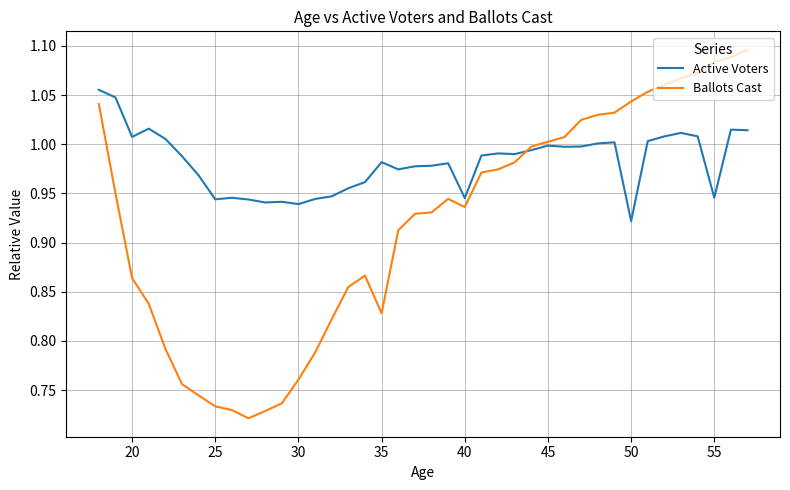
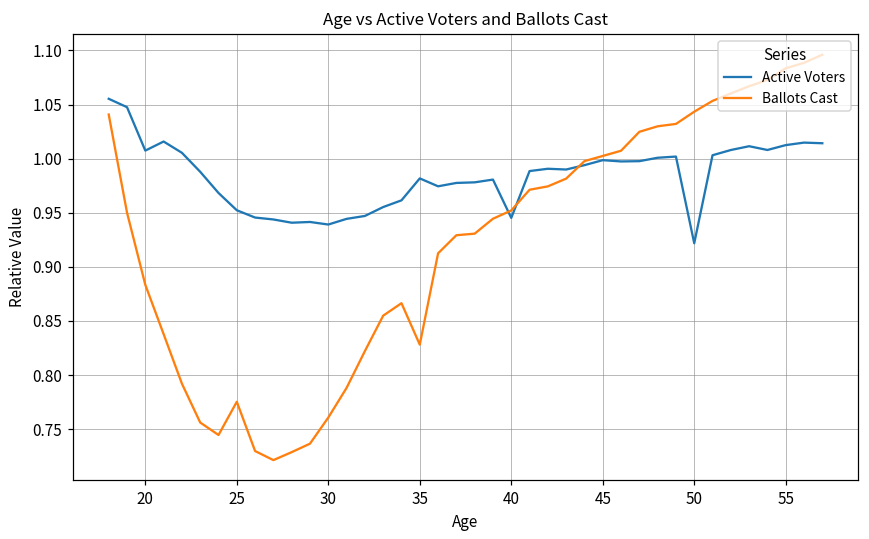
Ballots Cast, 20: 0.86 -> 0.88
Active Voters, 25: 0.94 -> 0.95
Ballots Cast, 25: 0.73 -> 0.78
Ballots Cast, 40: 0.94 -> 0.95
Active Voters, 55: 0.95 -> 1.01
